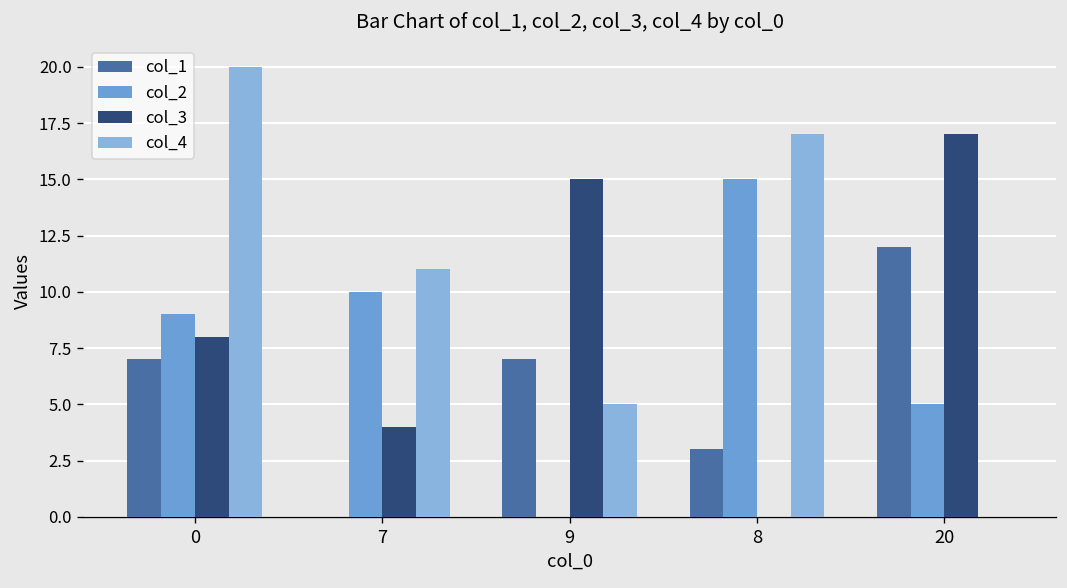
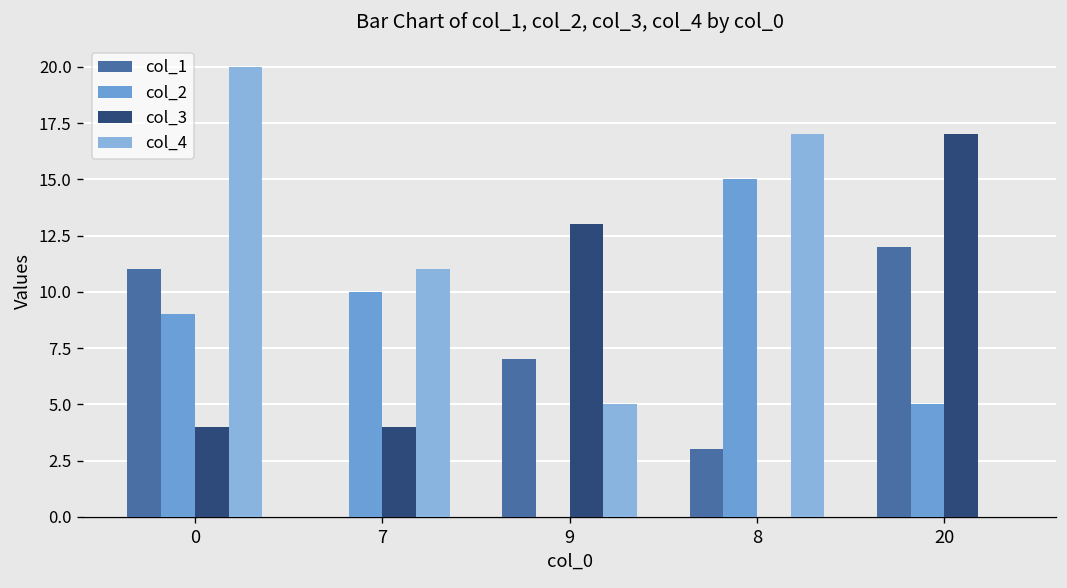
col_1, 0: 7 -> 11
col_3, 0: 8 -> 4
col_3, 9: 15 -> 13
